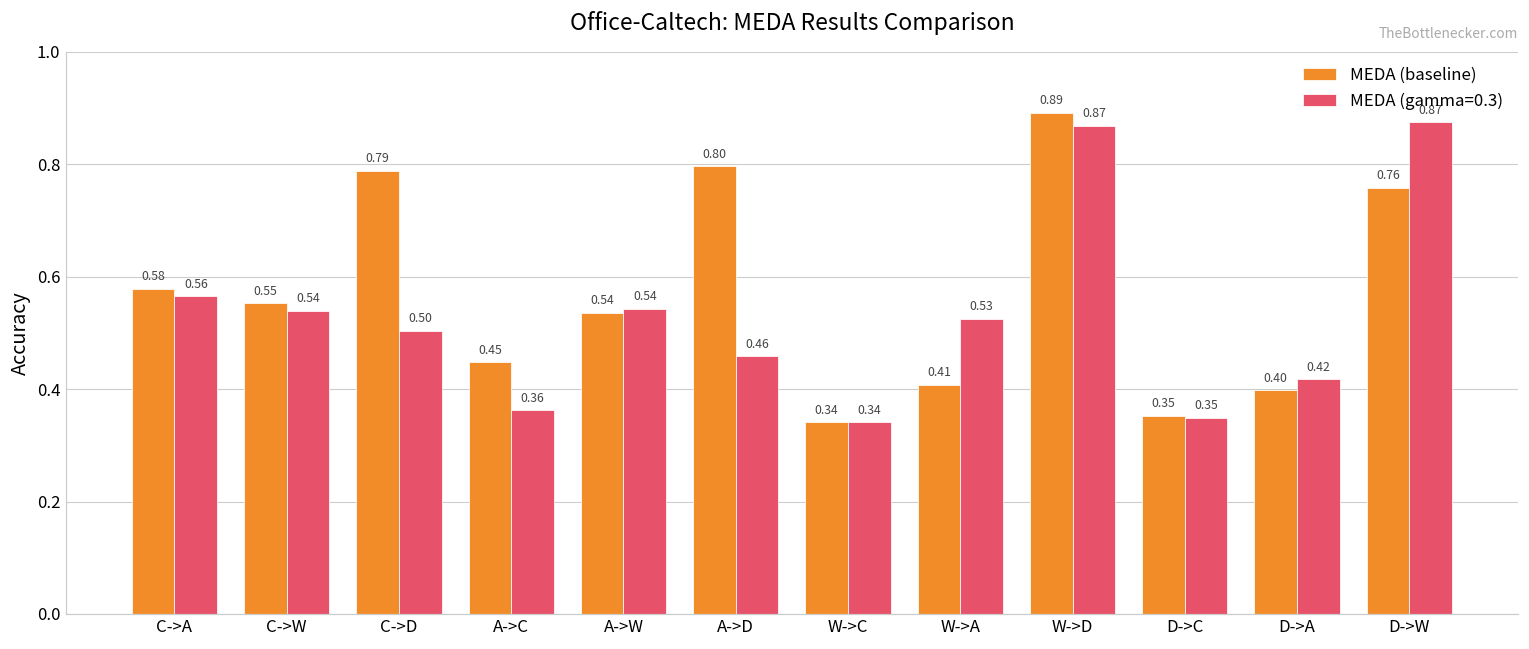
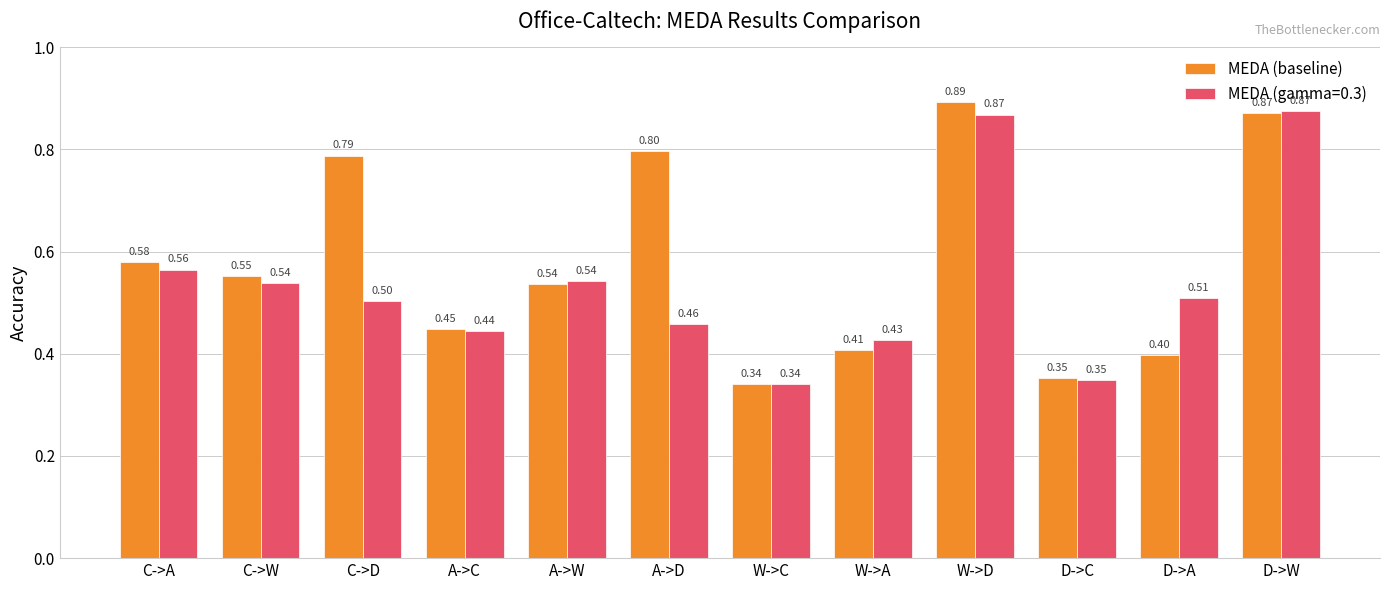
MEDA (gamma=0.3), A->C: 0.36 -> 0.44
MEDA (gamma=0.3), W->A: 0.53 -> 0.43
MEDA (gamma=0.3), D->A: 0.42 -> 0.51
MEDA (baseline), D->W: 0.76 -> 0.87
